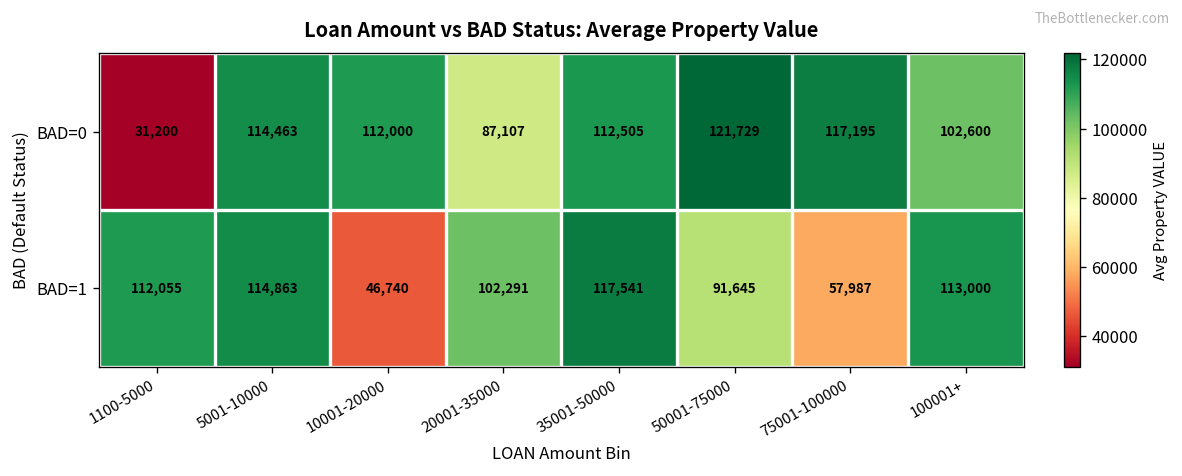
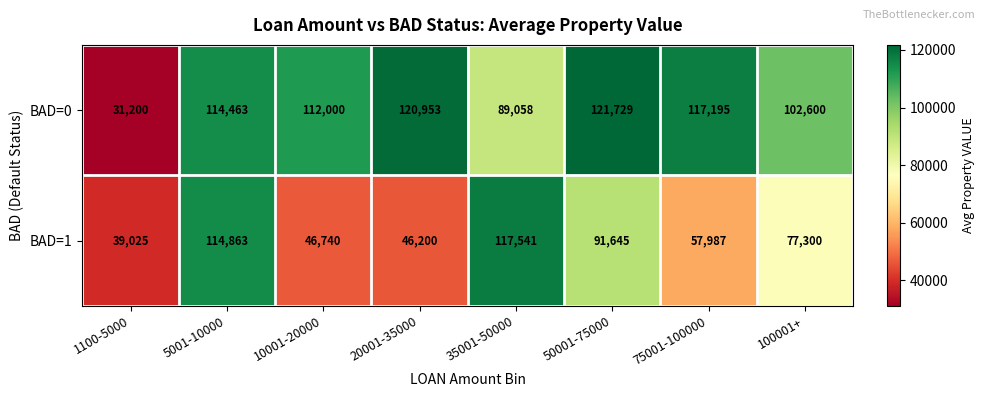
BAD=0, 20001-35000: 87,107 -> 120,953
BAD=0, 35001-50000: 112,505 -> 89,058
BAD=1, 1100-5000: 112,055 -> 39,025
BAD=1, 20001-35000: 102,291 -> 46,200
BAD=1, 100001+: 113,000 -> 77,300
